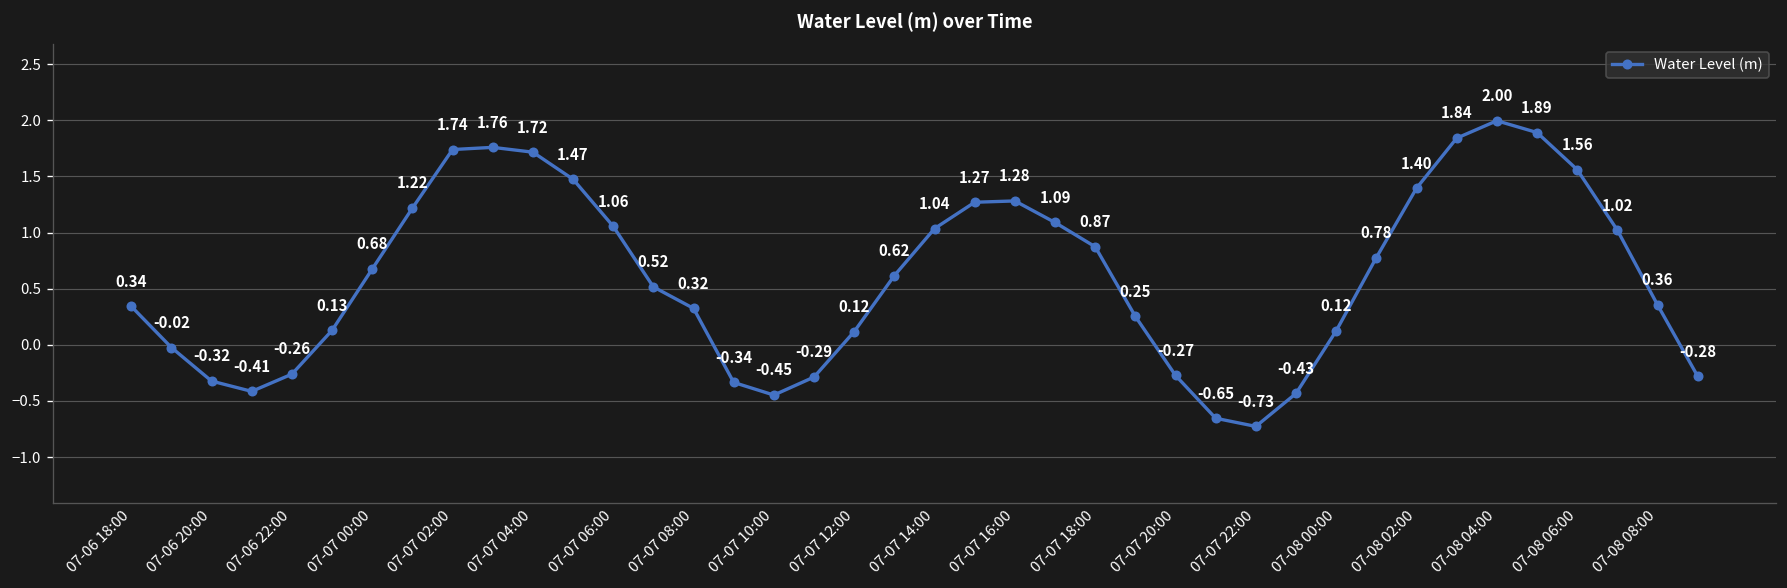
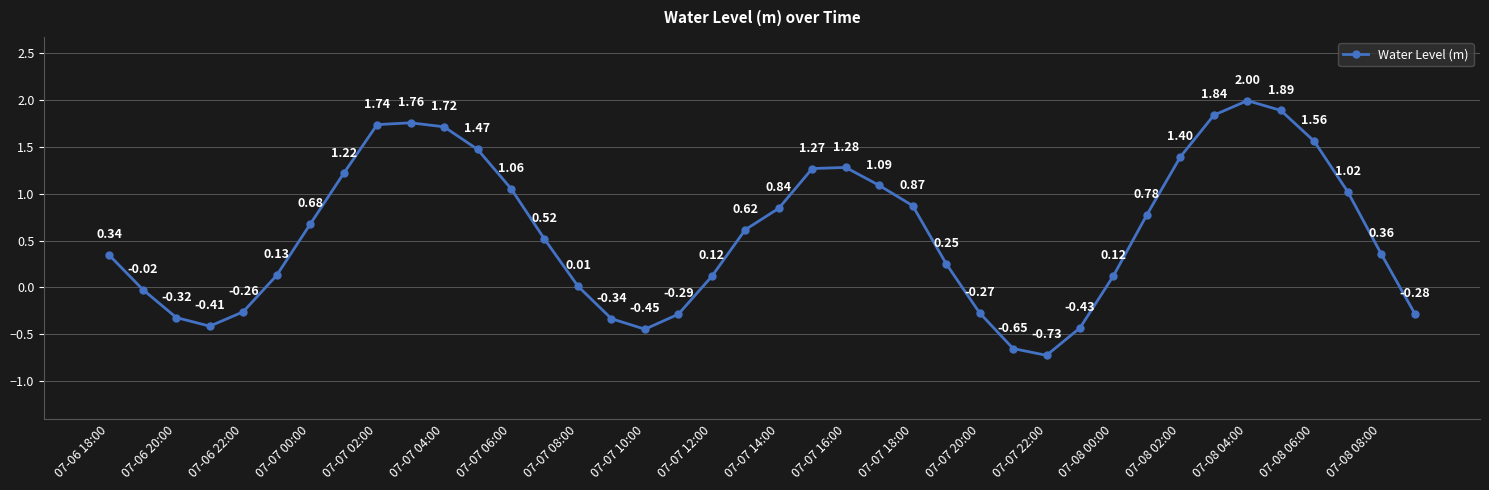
07-07 08:00: 0.32 -> 0.01
07-07 14:00: 1.04 -> 0.84
